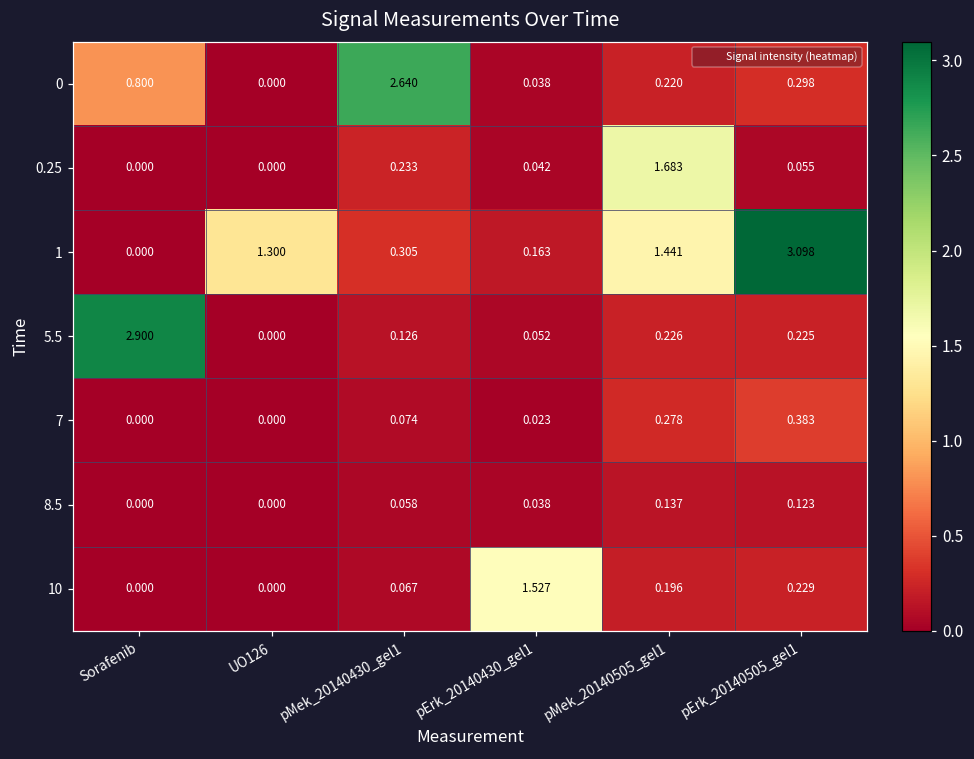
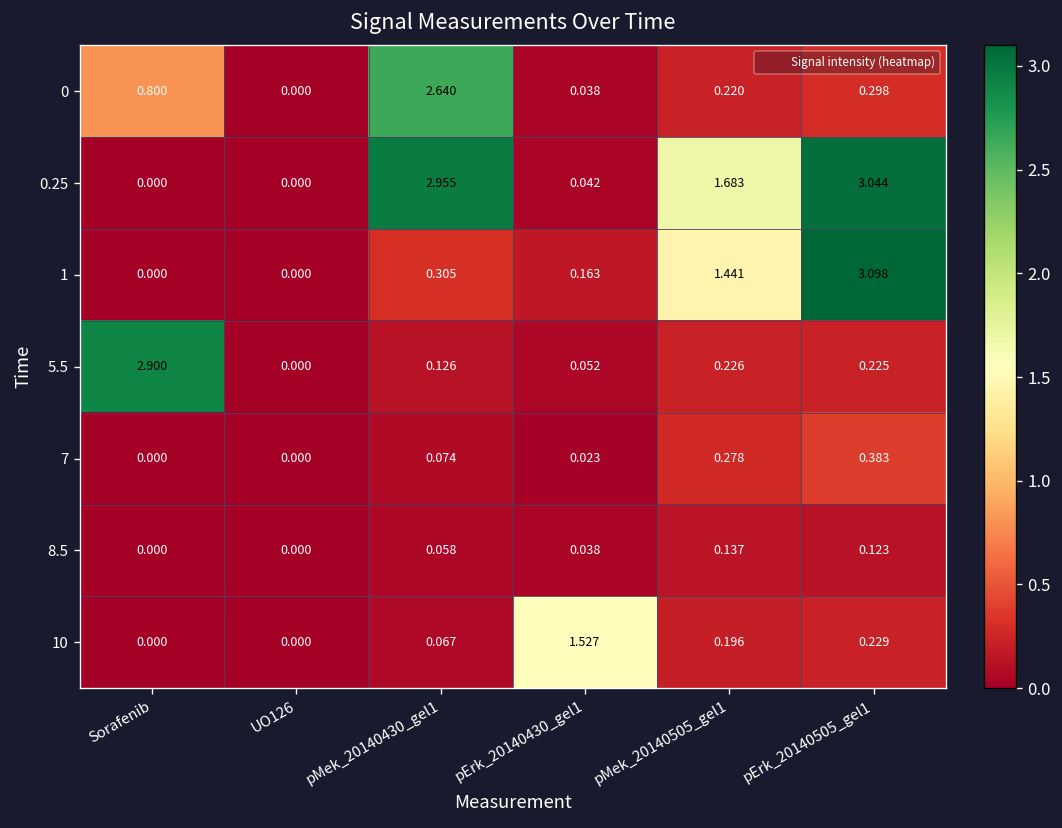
0.25, pMek_20140430_gel1: 0.233 -> 2.955
0.25, pErk_20140505_gel1: 0.055 -> 3.044
1, UO126: 1.300 -> 0.000
